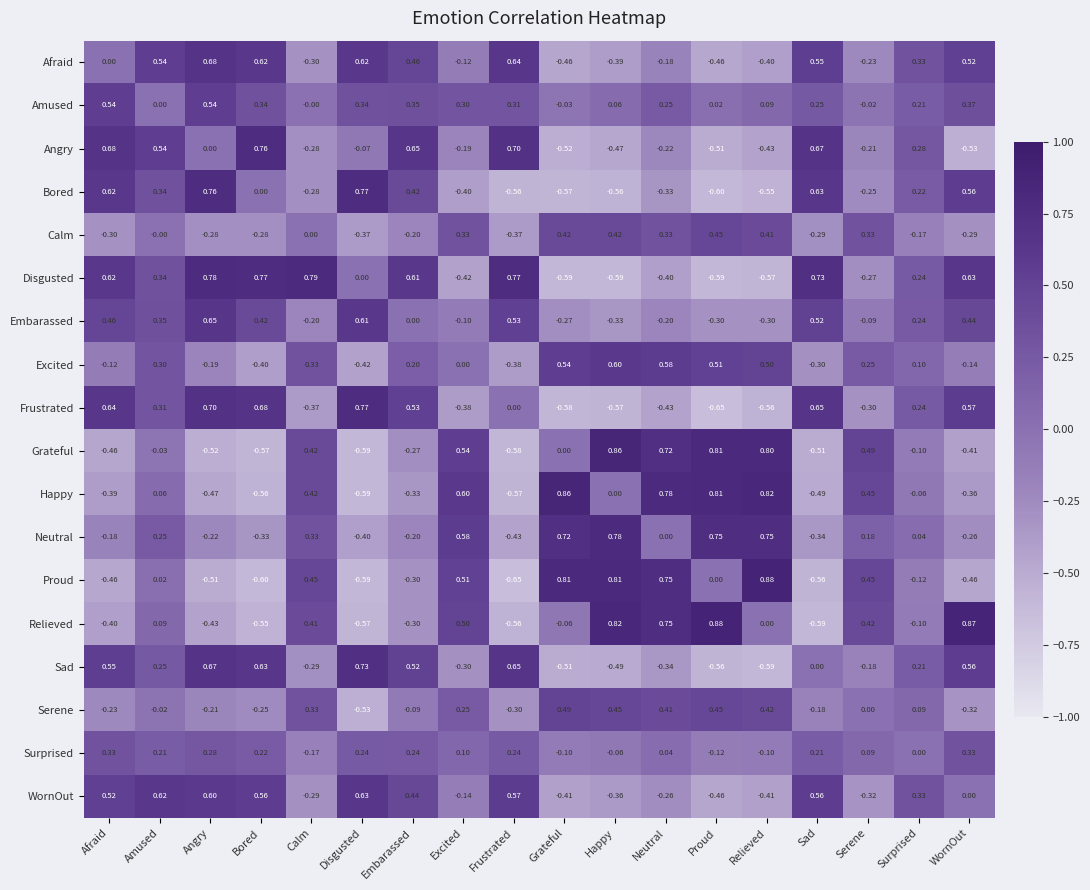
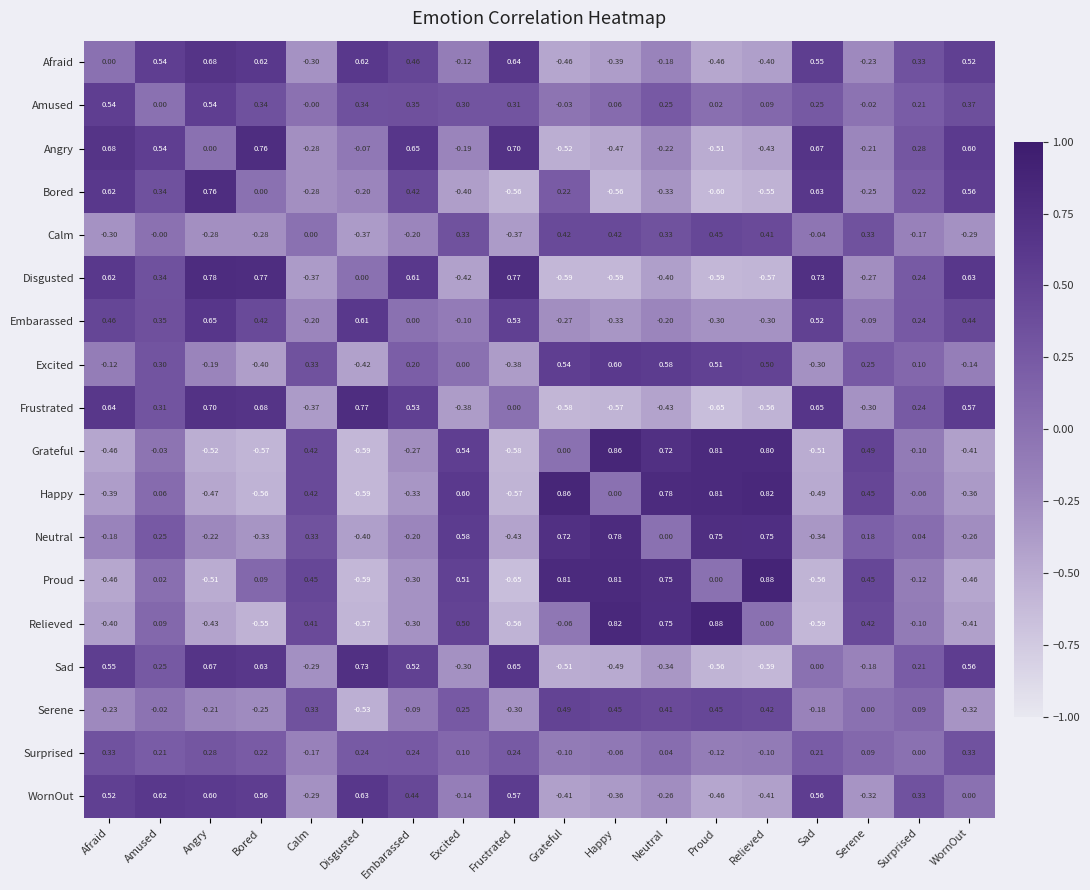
Angry, WornOut: -0.53 -> 0.60
Bored, Disgusted: 0.77 -> -0.20
Bored, Grateful: -0.57 -> 0.22
Calm, Sad: -0.29 -> -0.04
Disgusted, Calm: 0.79 -> -0.37
Proud, Bored: -0.60 -> 0.09
Relieved, WornOut: 0.87 -> -0.41
